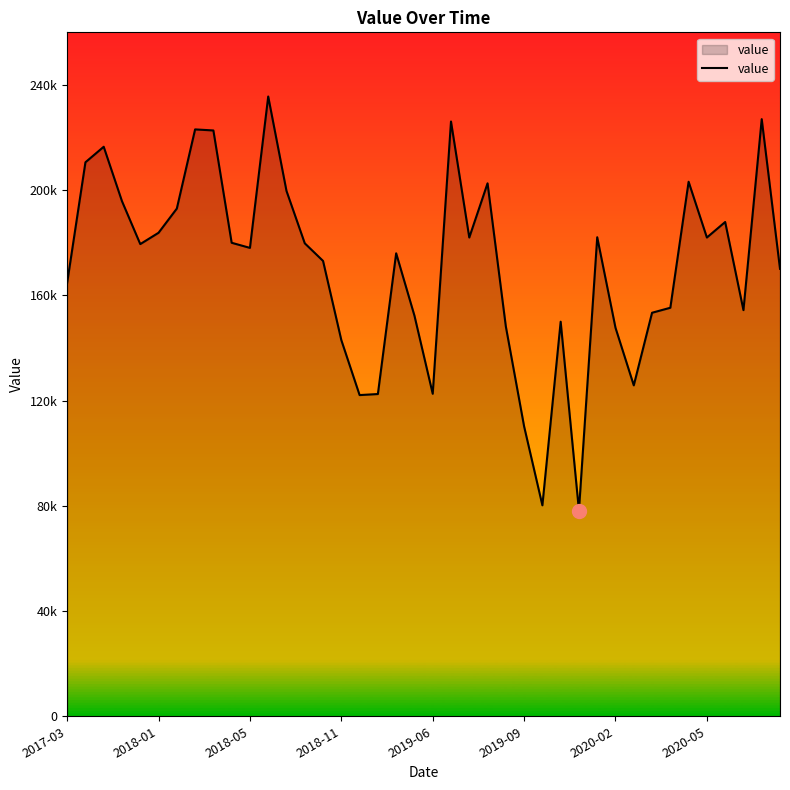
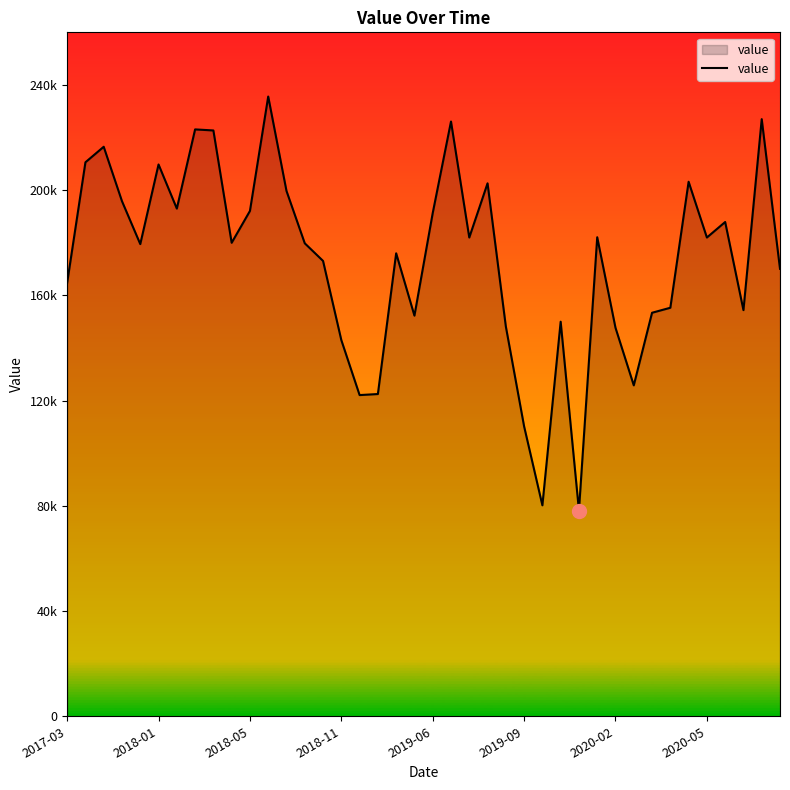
value, 2018-01: 184000 -> 210000
value, 2018-05: 178000 -> 192000
value, 2019-06: 123000 -> 191000
